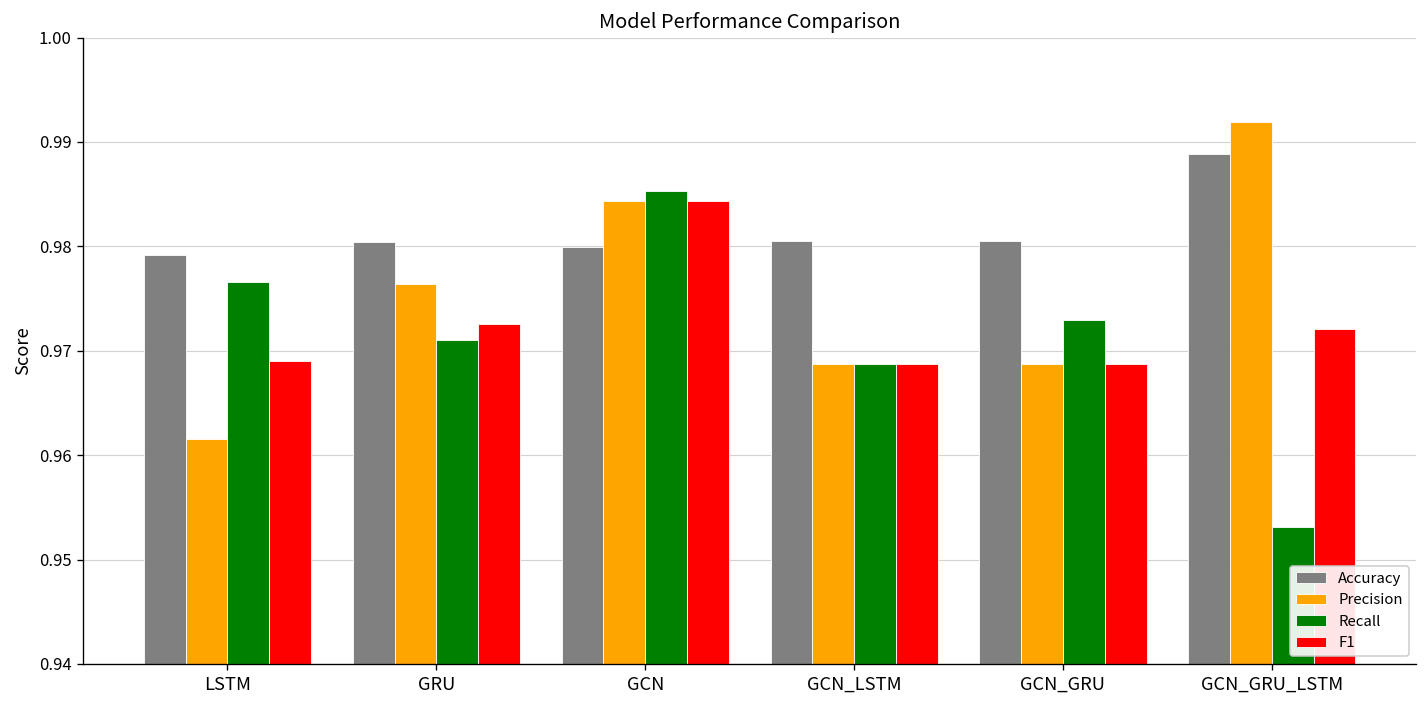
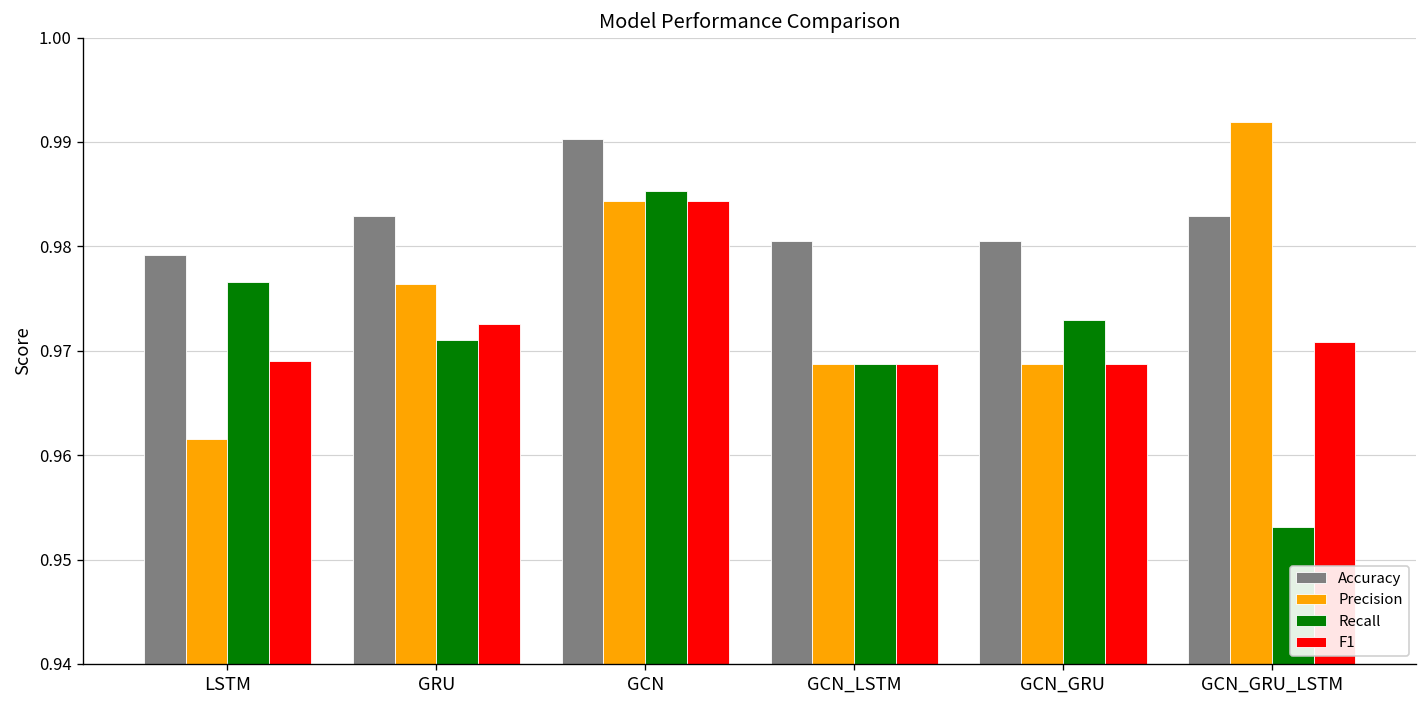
Accuracy, GRU: 0.980 -> 0.983
Accuracy, GCN: 0.980 -> 0.990
Accuracy, GCN_GRU_LSTM: 0.989 -> 0.983
F1, GCN_GRU_LSTM: 0.972 -> 0.971
